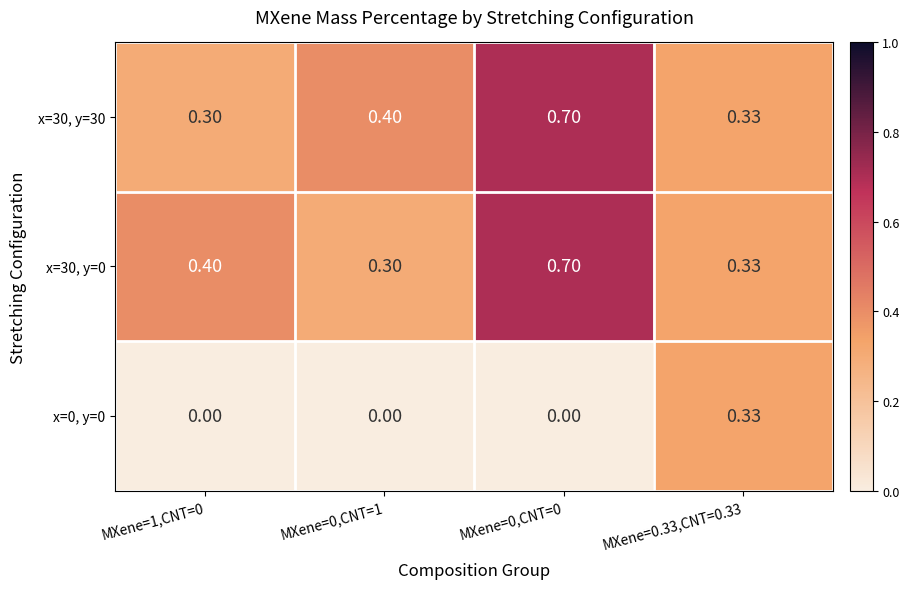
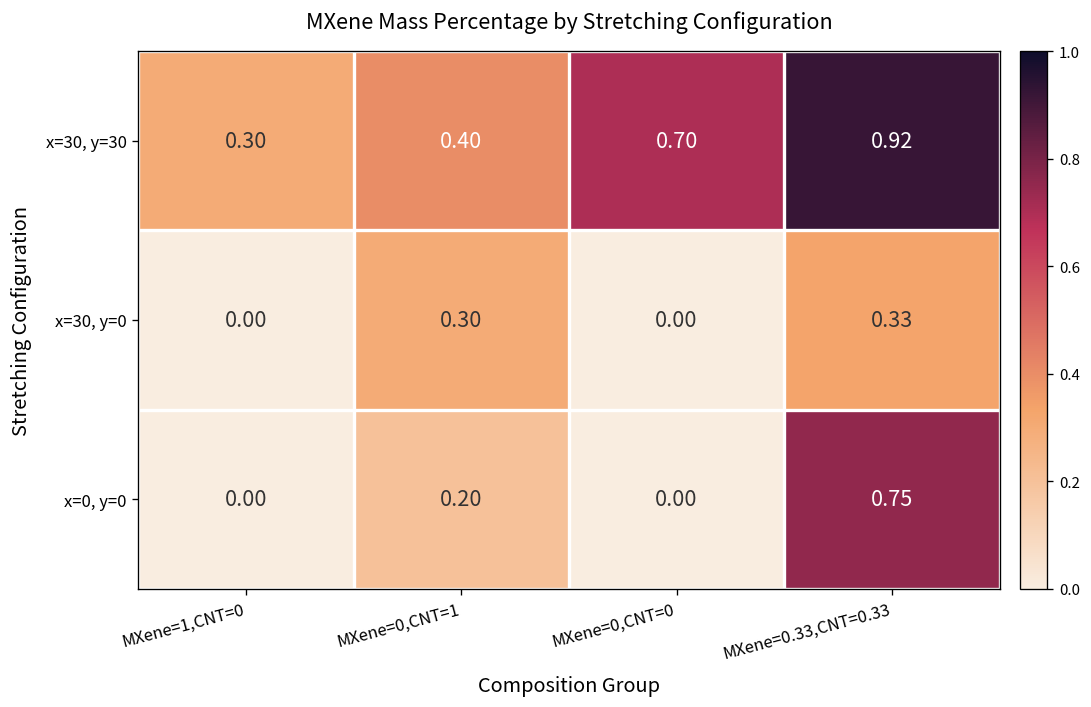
x=30, y=30, MXene=0.33,CNT=0.33: 0.33 -> 0.92
x=30, y=0, MXene=1,CNT=0: 0.40 -> 0.00
x=30, y=0, MXene=0,CNT=0: 0.70 -> 0.00
x=0, y=0, MXene=0,CNT=1: 0.00 -> 0.20
x=0, y=0, MXene=0.33,CNT=0.33: 0.33 -> 0.75
